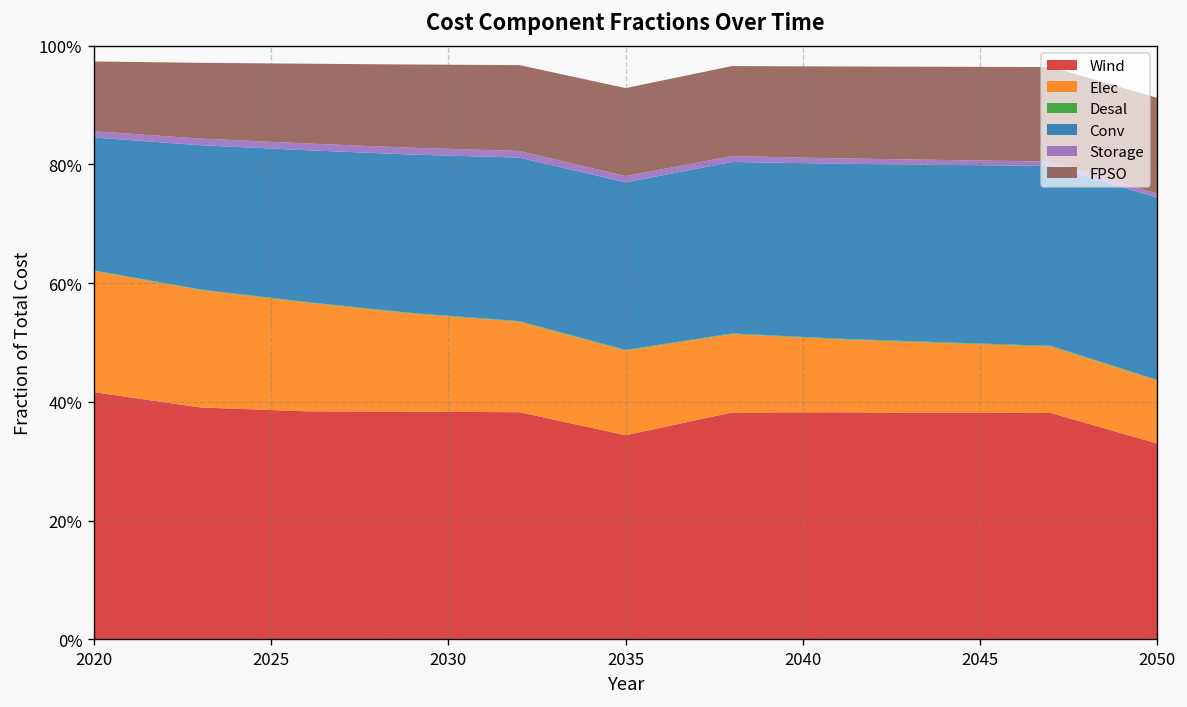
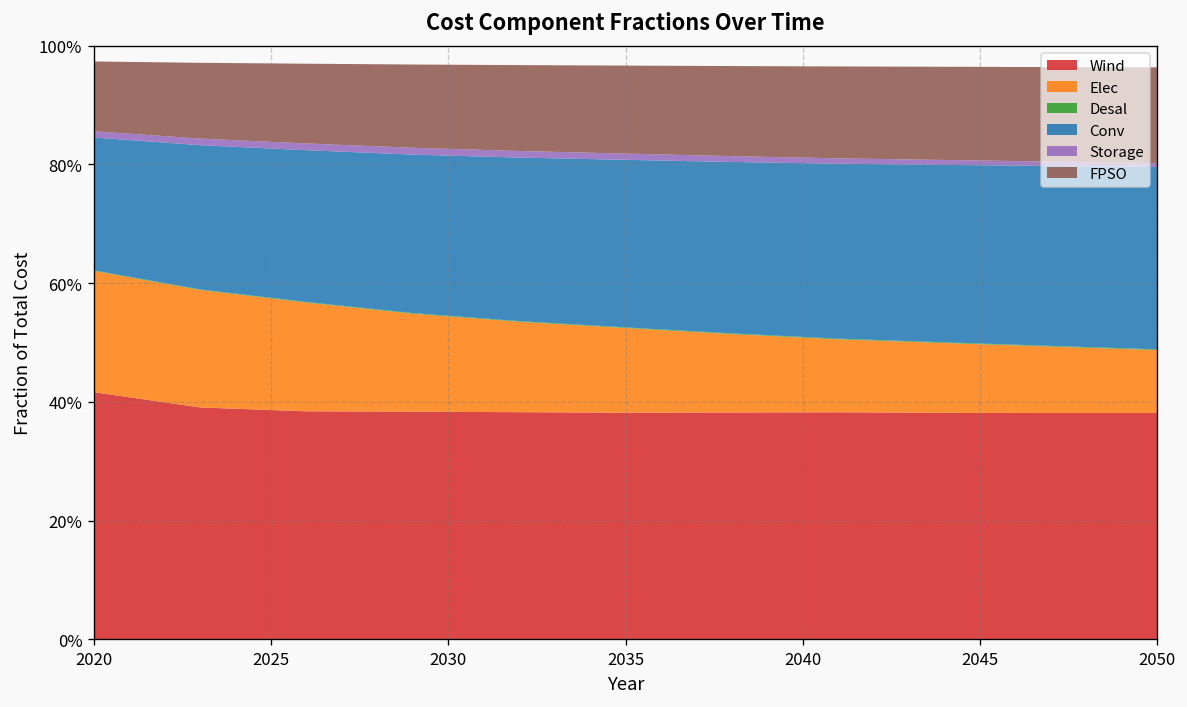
Wind, 2035: 34% -> 38%
Wind, 2050: 33% -> 38%
